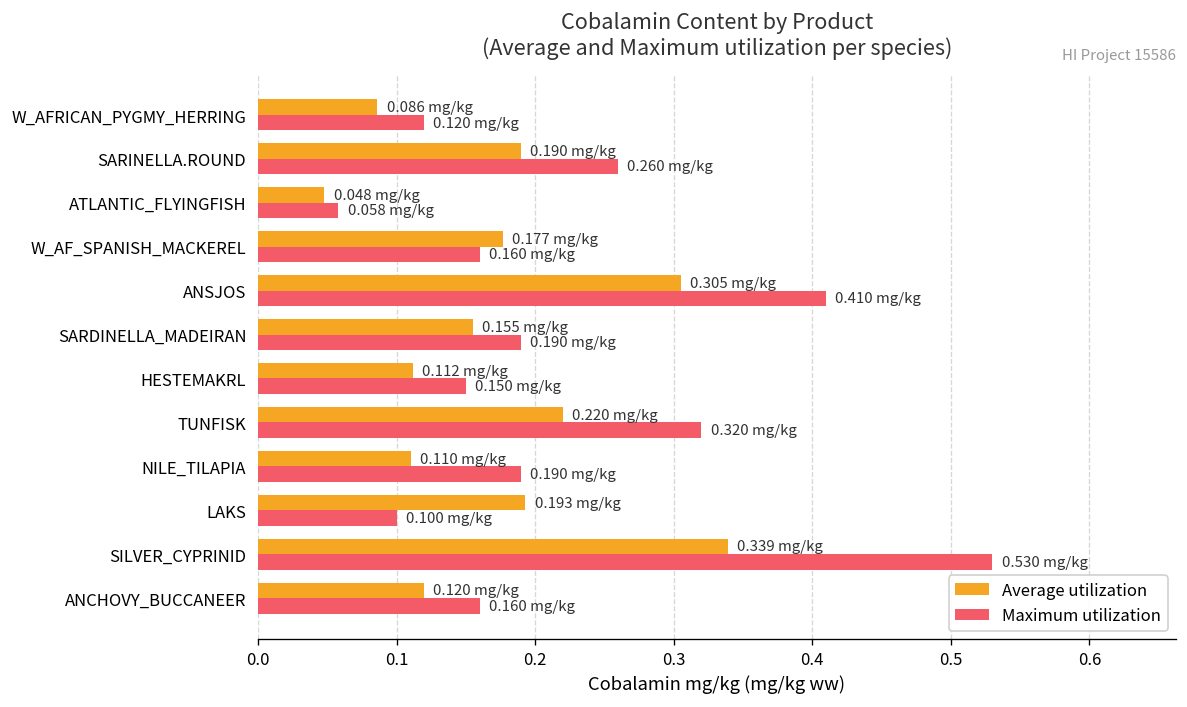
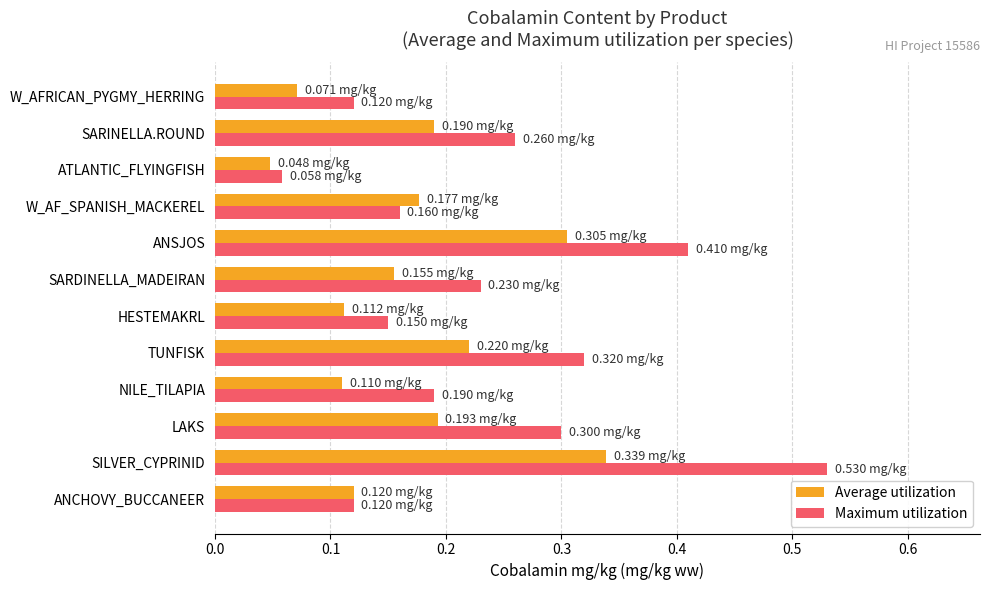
Average utilization, W_AFRICAN_PYGMY_HERRING: 0.086 -> 0.071
Maximum utilization, SARDINELLA_MADEIRAN: 0.190 -> 0.230
Maximum utilization, LAKS: 0.100 -> 0.300
Maximum utilization, ANCHOVY_BUCCANEER: 0.160 -> 0.120
